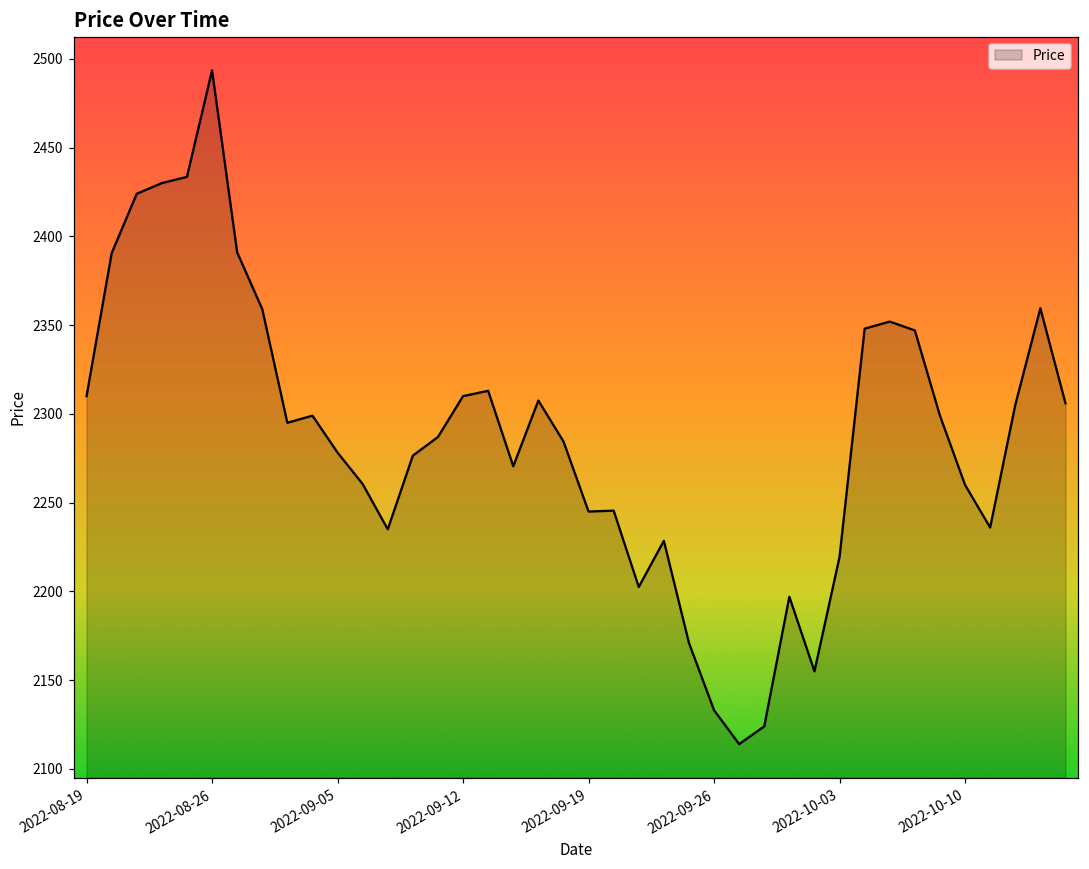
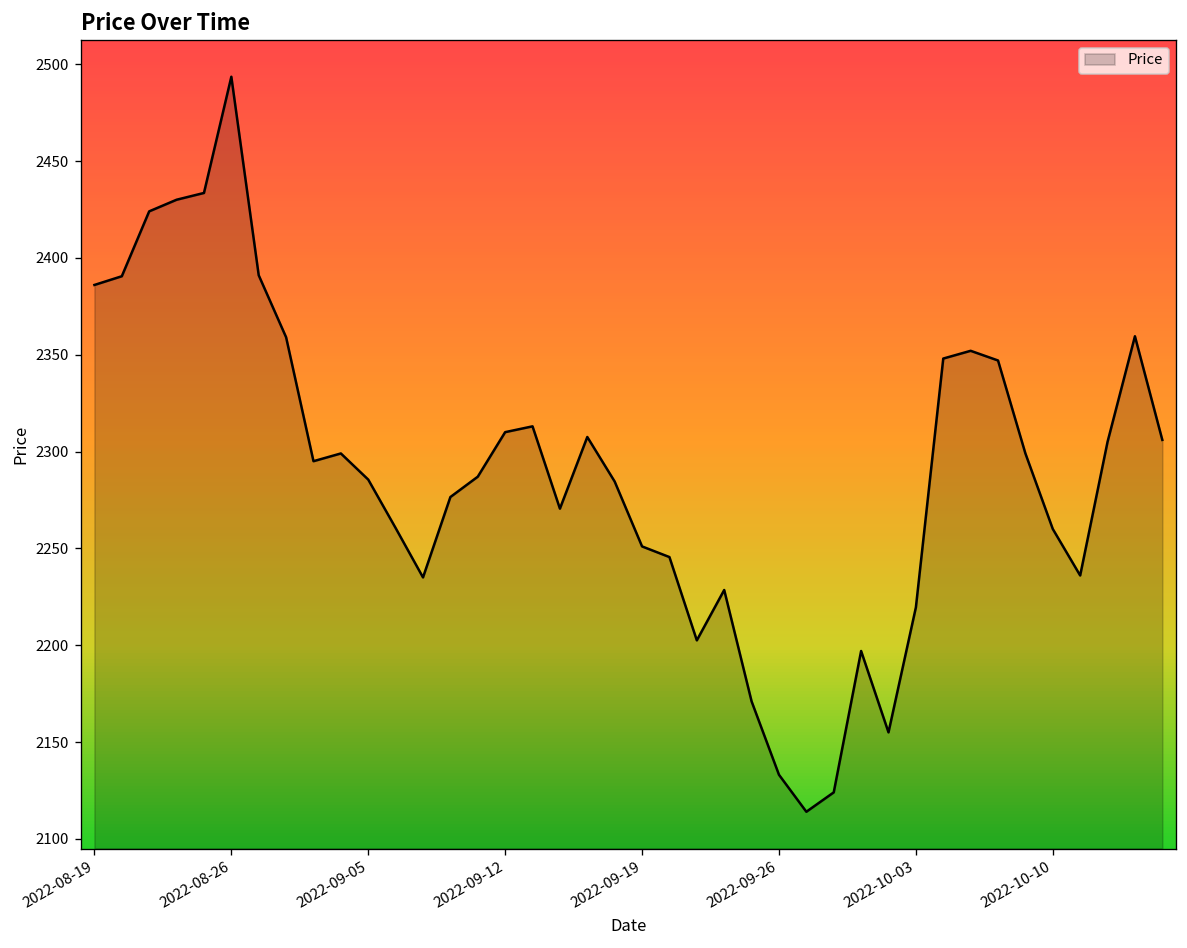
2022-08-19: 2310 -> 2386
2022-09-05: 2278 -> 2286
2022-09-19: 2245 -> 2251
